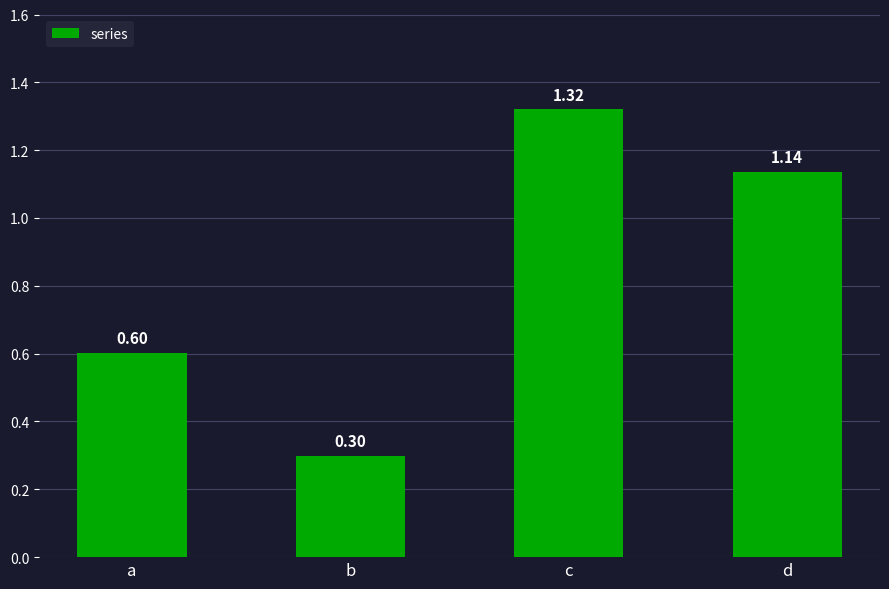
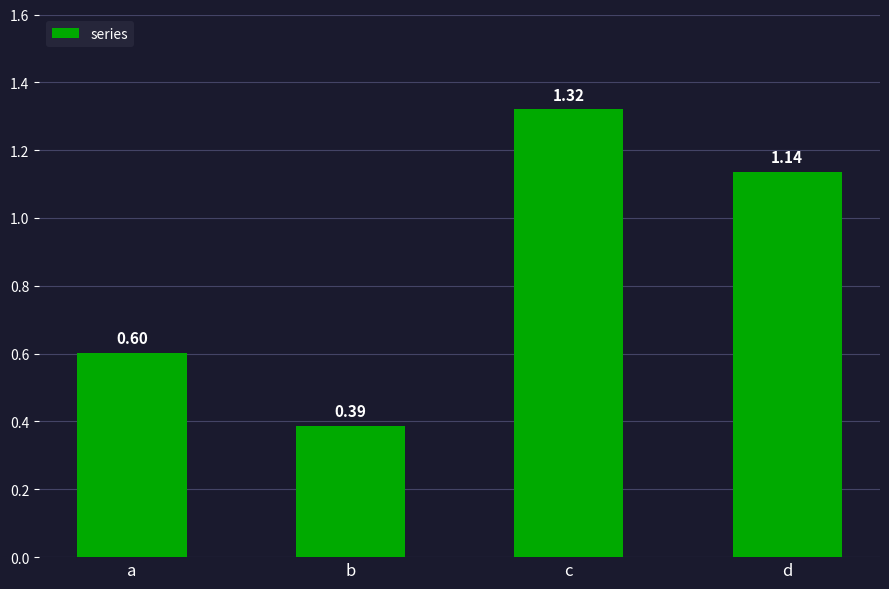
b: 0.30 -> 0.39
